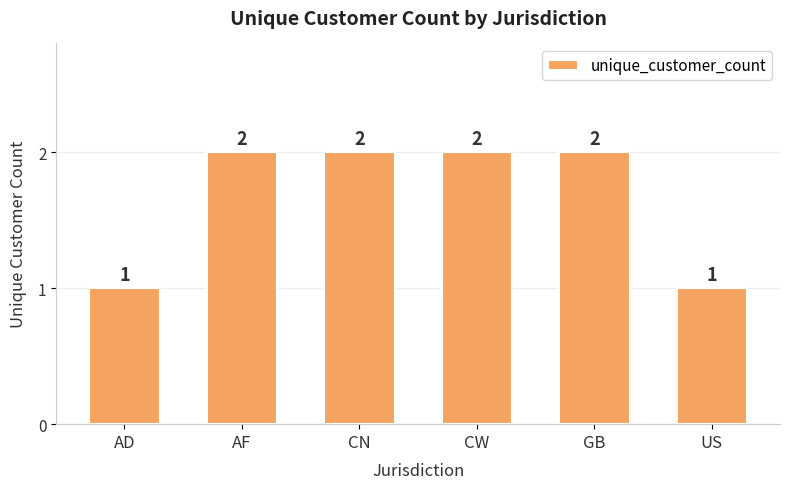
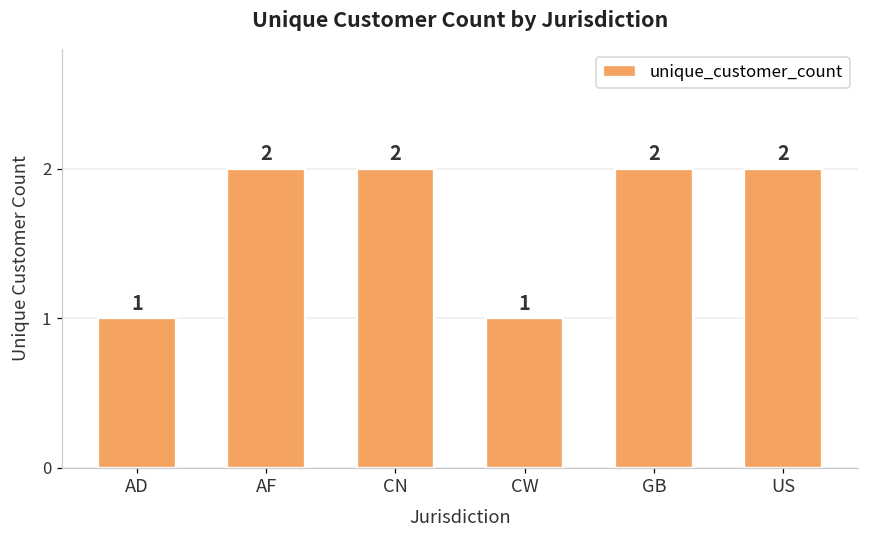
CW: 2 -> 1
US: 1 -> 2
